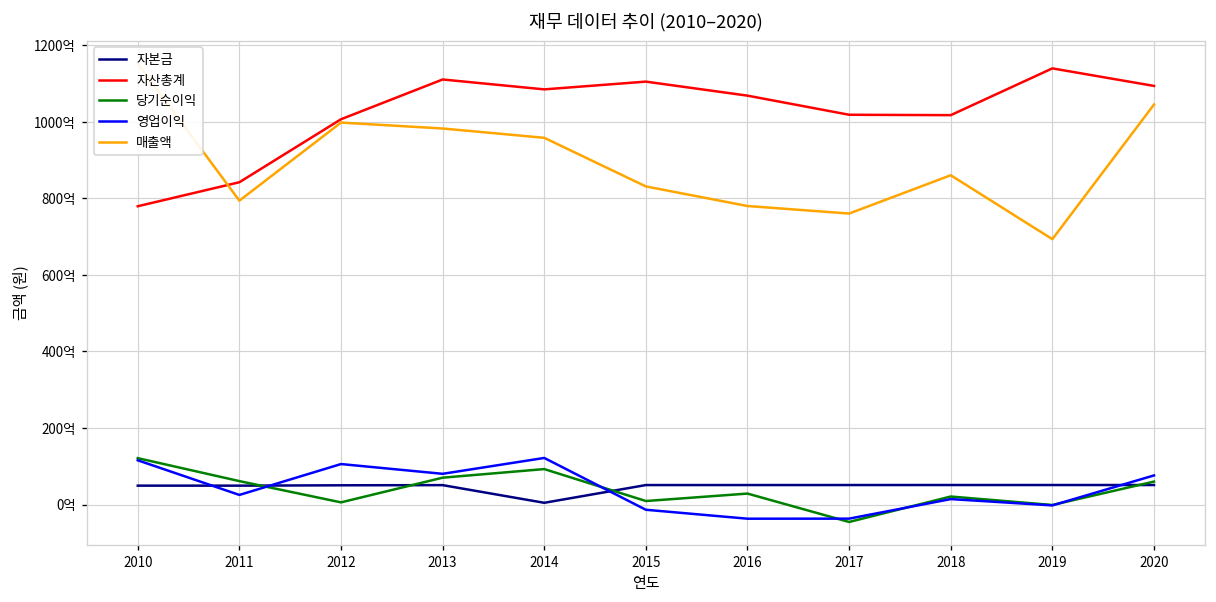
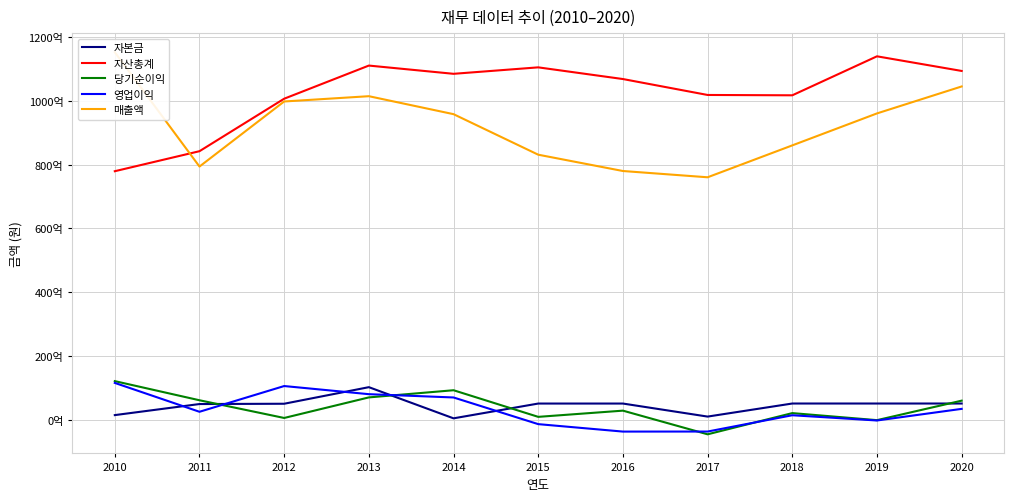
자본금, 2010: 50억 -> 10억
자본금, 2013: 50억 -> 100억
매출액, 2013: 980억 -> 1010억
영업이익, 2014: 120억 -> 70억
자본금, 2017: 50억 -> 10억
매출액, 2019: 690억 -> 960억
영업이익, 2020: 80억 -> 30억
